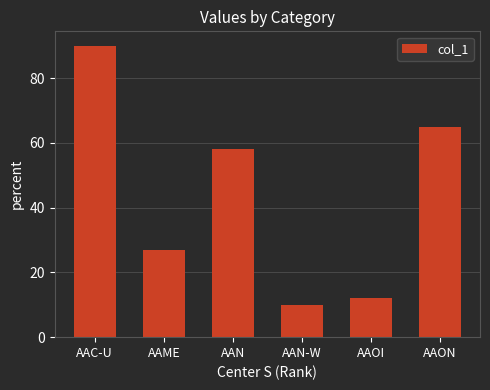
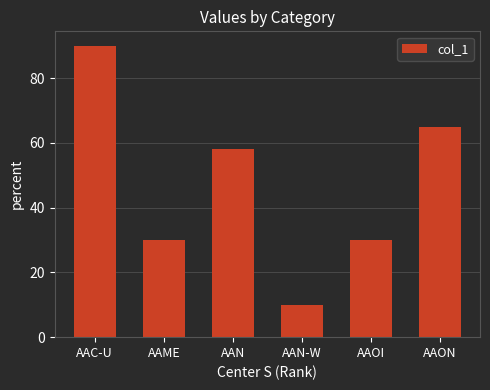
AAME: 27 -> 30
AAOI: 12 -> 30
